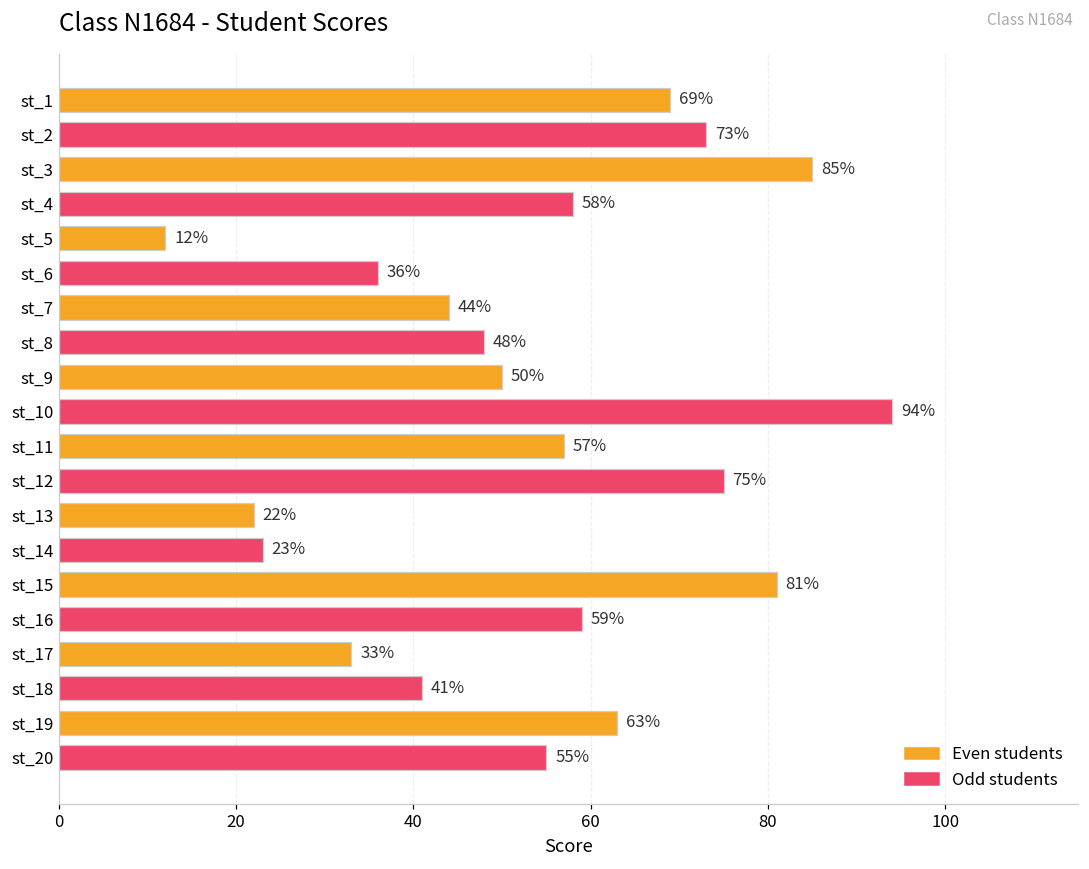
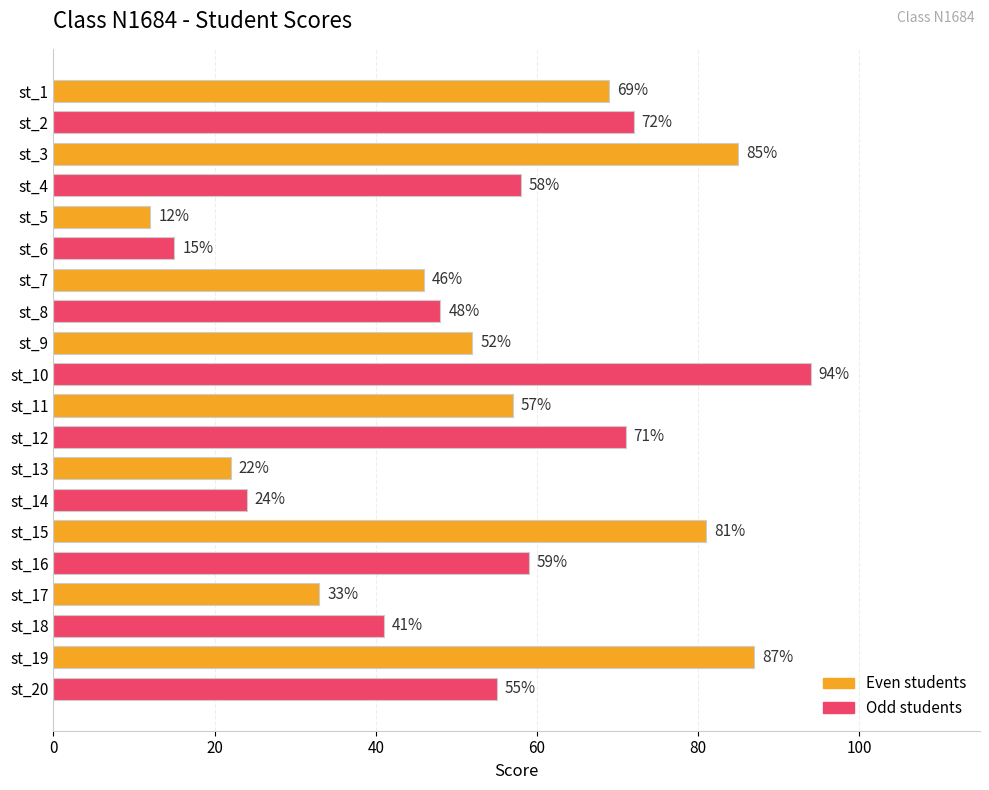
st_2: 73% -> 72%
st_6: 36% -> 15%
st_7: 44% -> 46%
st_9: 50% -> 52%
st_12: 75% -> 71%
st_14: 23% -> 24%
st_19: 63% -> 87%
